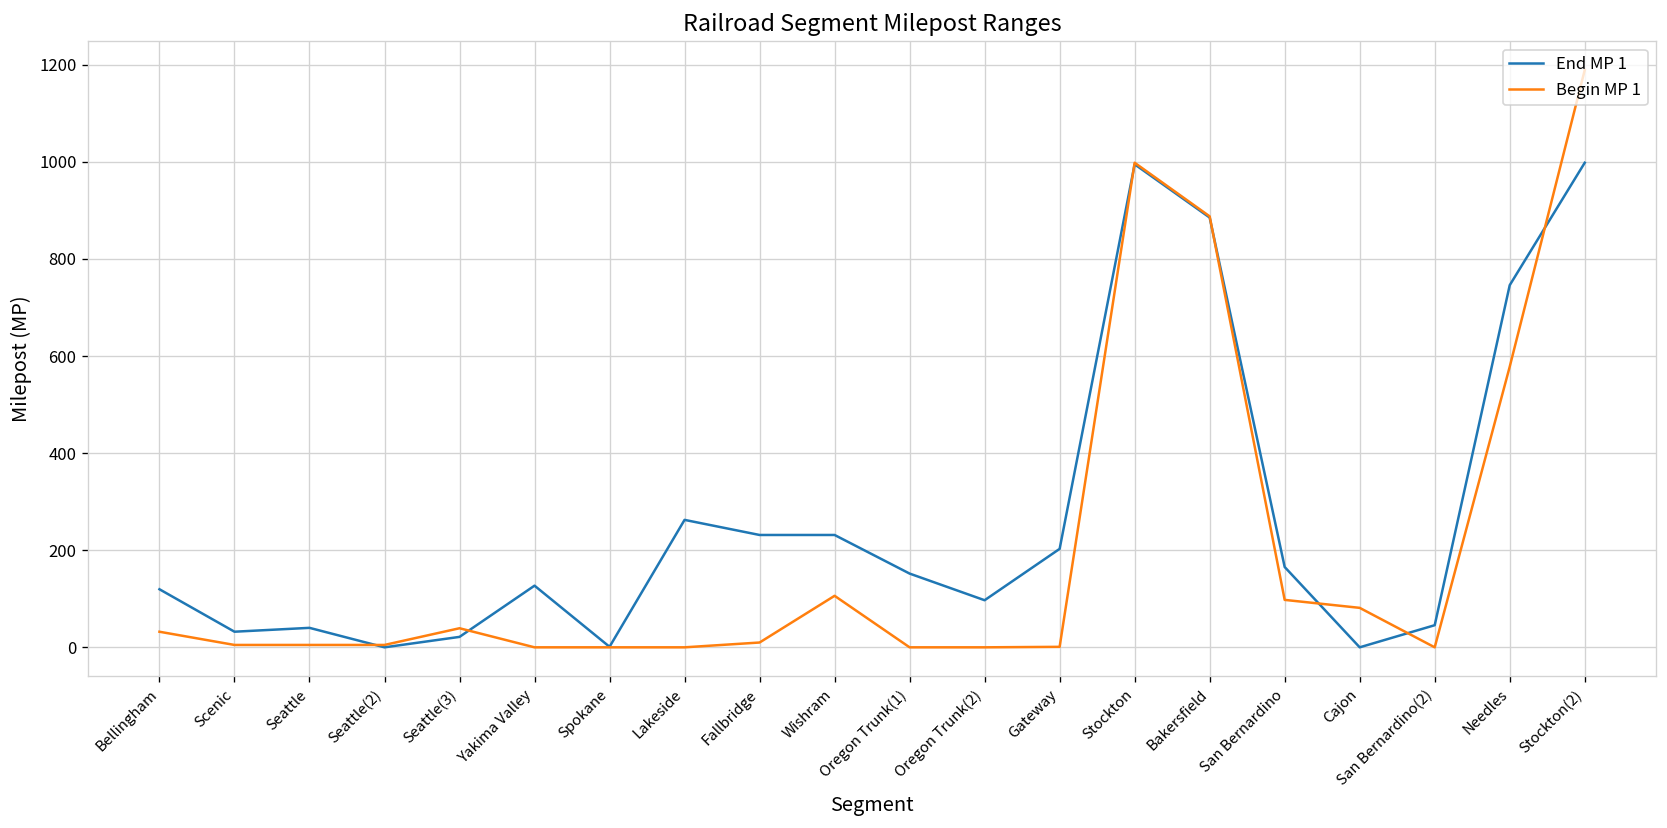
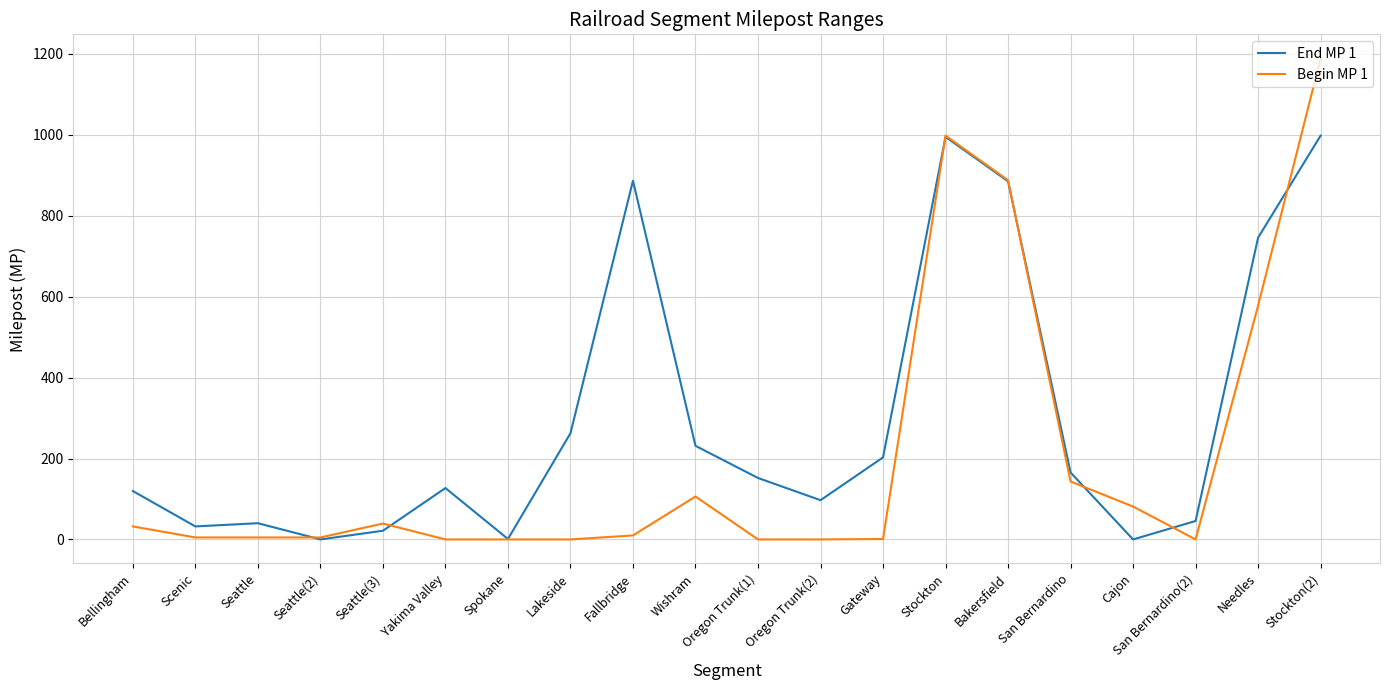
End MP 1, Fallbridge: 230 -> 890
Begin MP 1, San Bernardino: 100 -> 140
